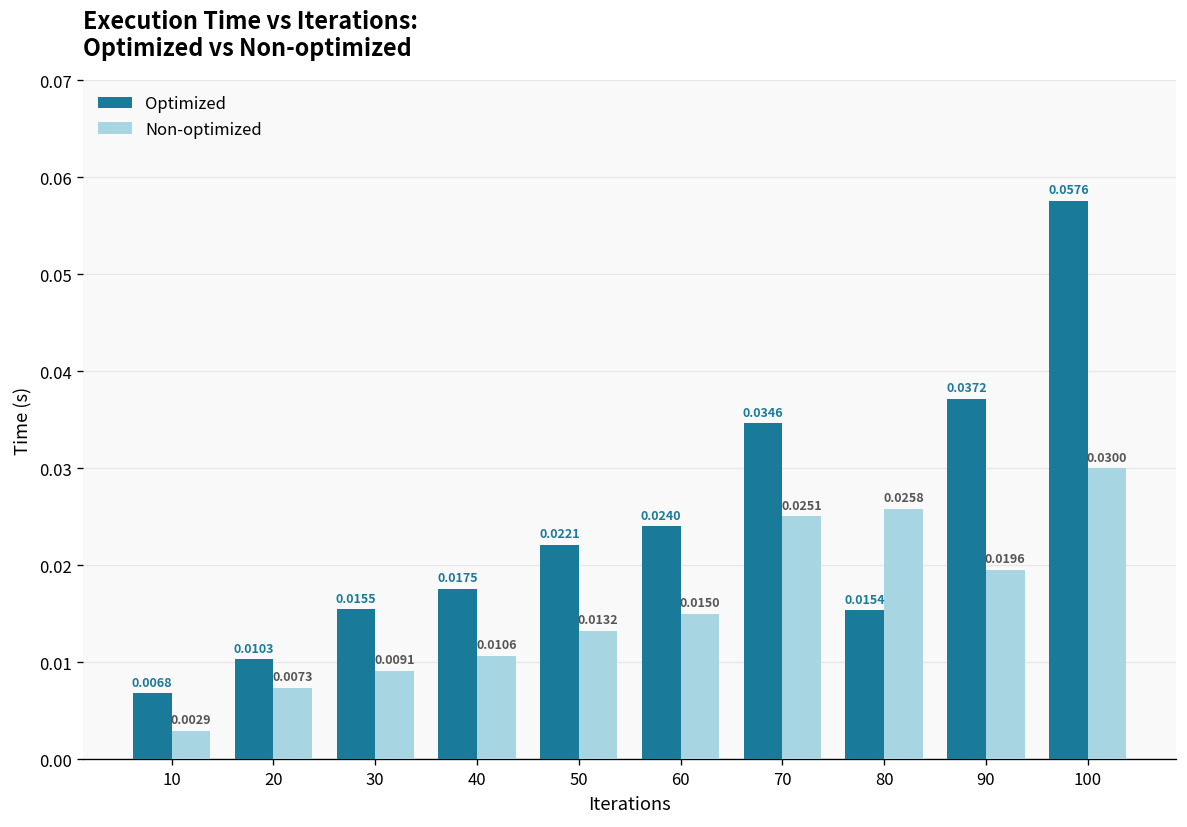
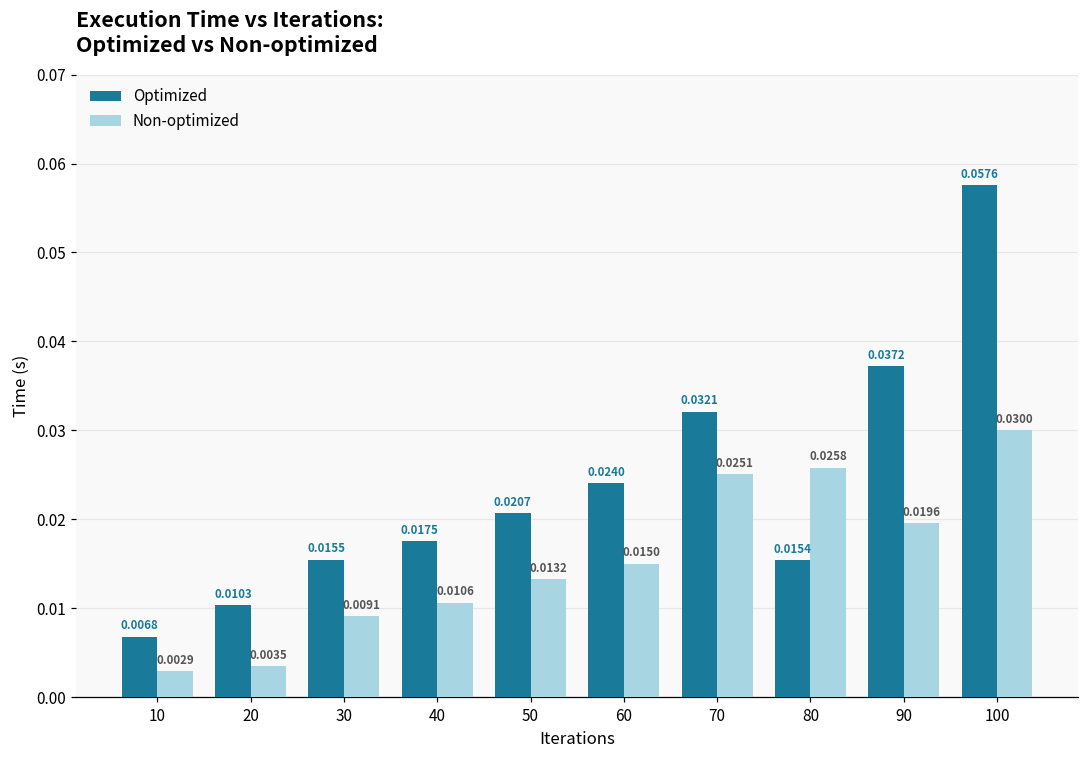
Non-optimized, 20: 0.0073 -> 0.0035
Optimized, 50: 0.0221 -> 0.0207
Optimized, 70: 0.0346 -> 0.0321
